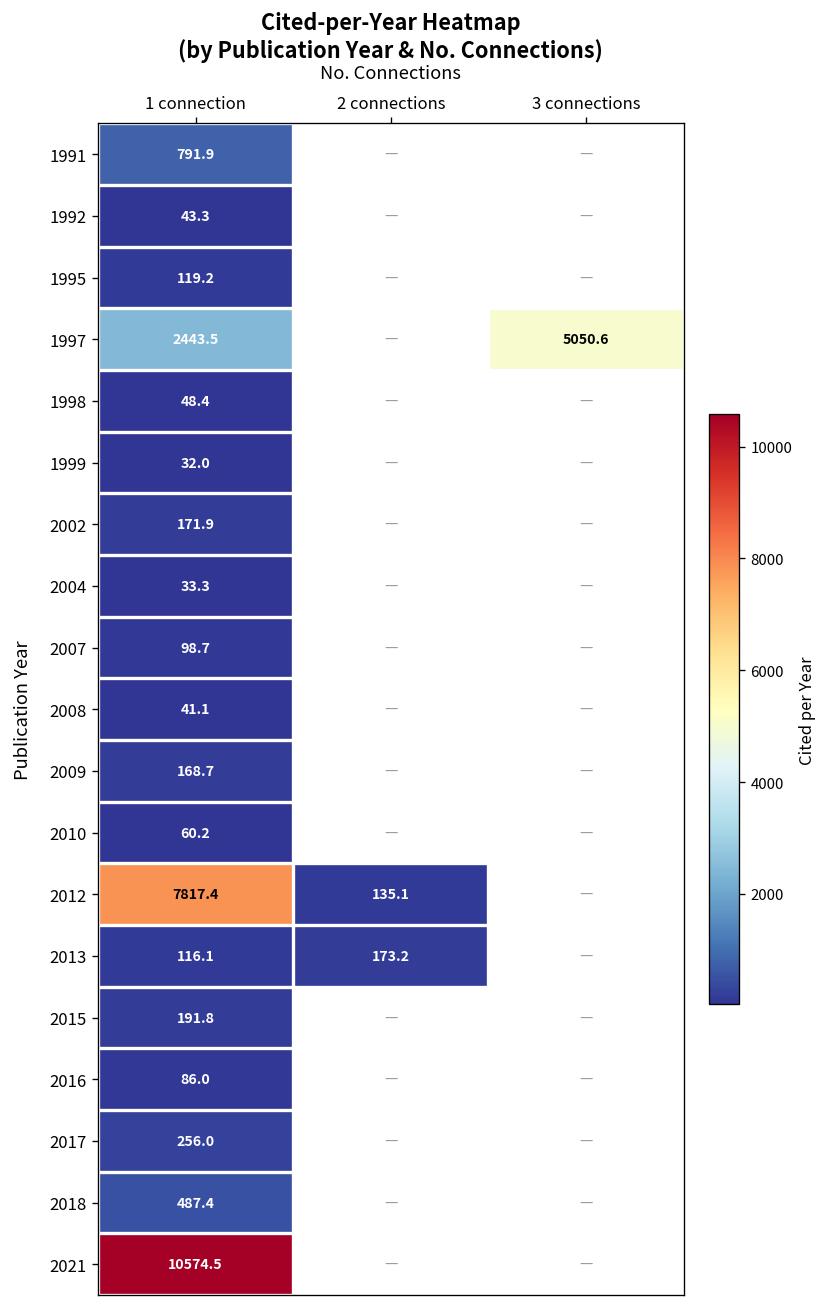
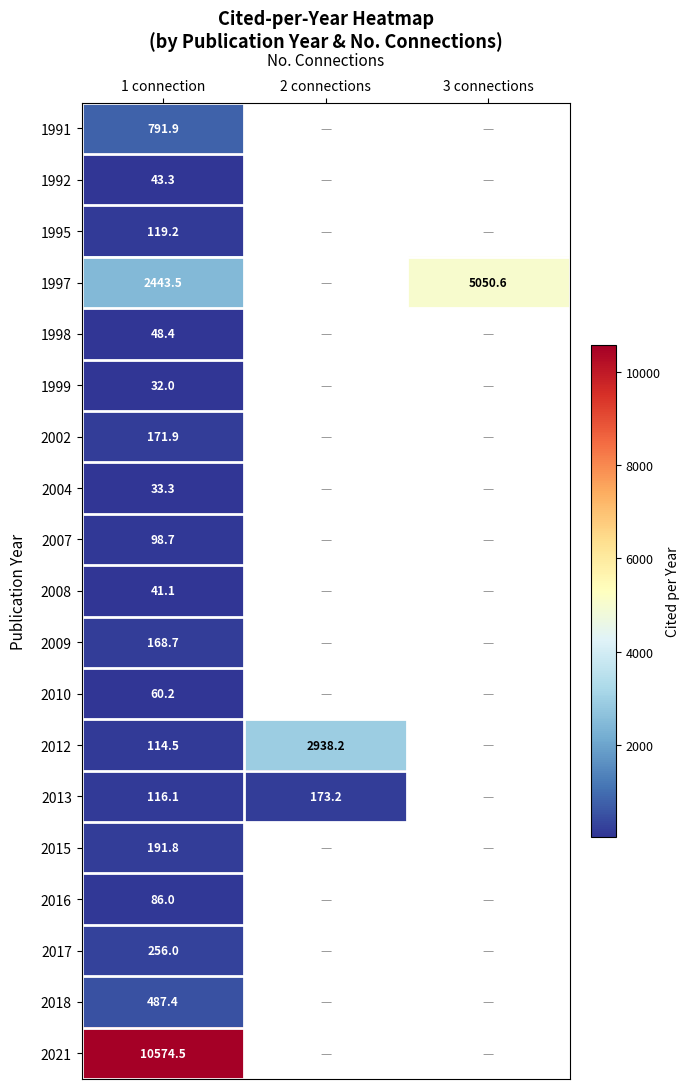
2012, 1 connection: 7817.4 -> 114.5
2012, 2 connections: 135.1 -> 2938.2
